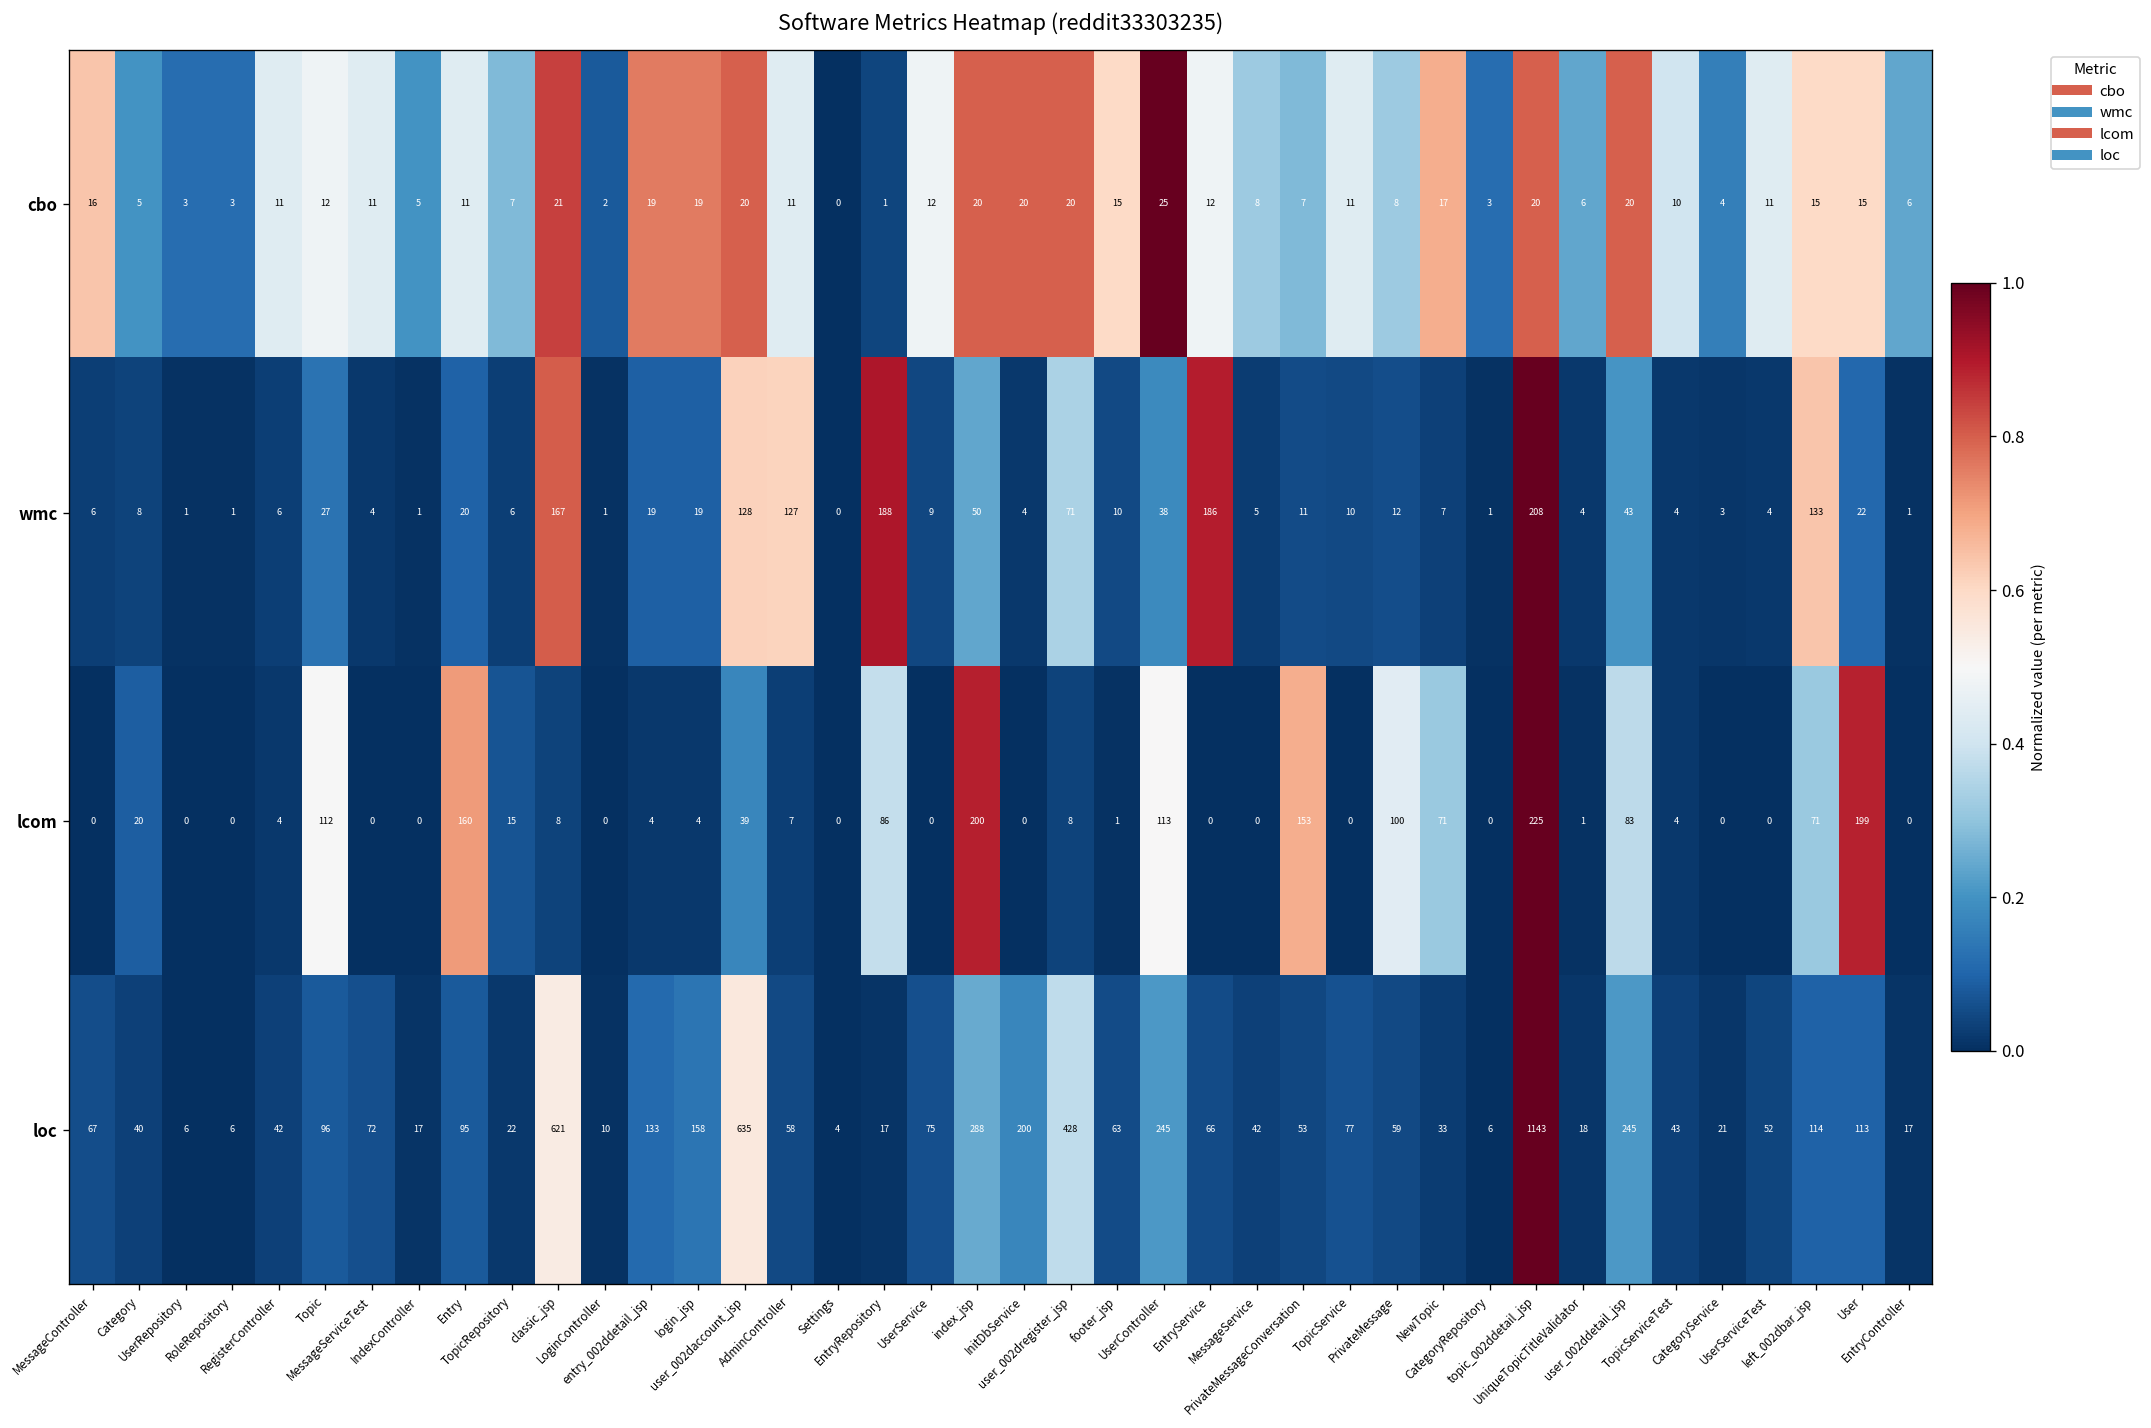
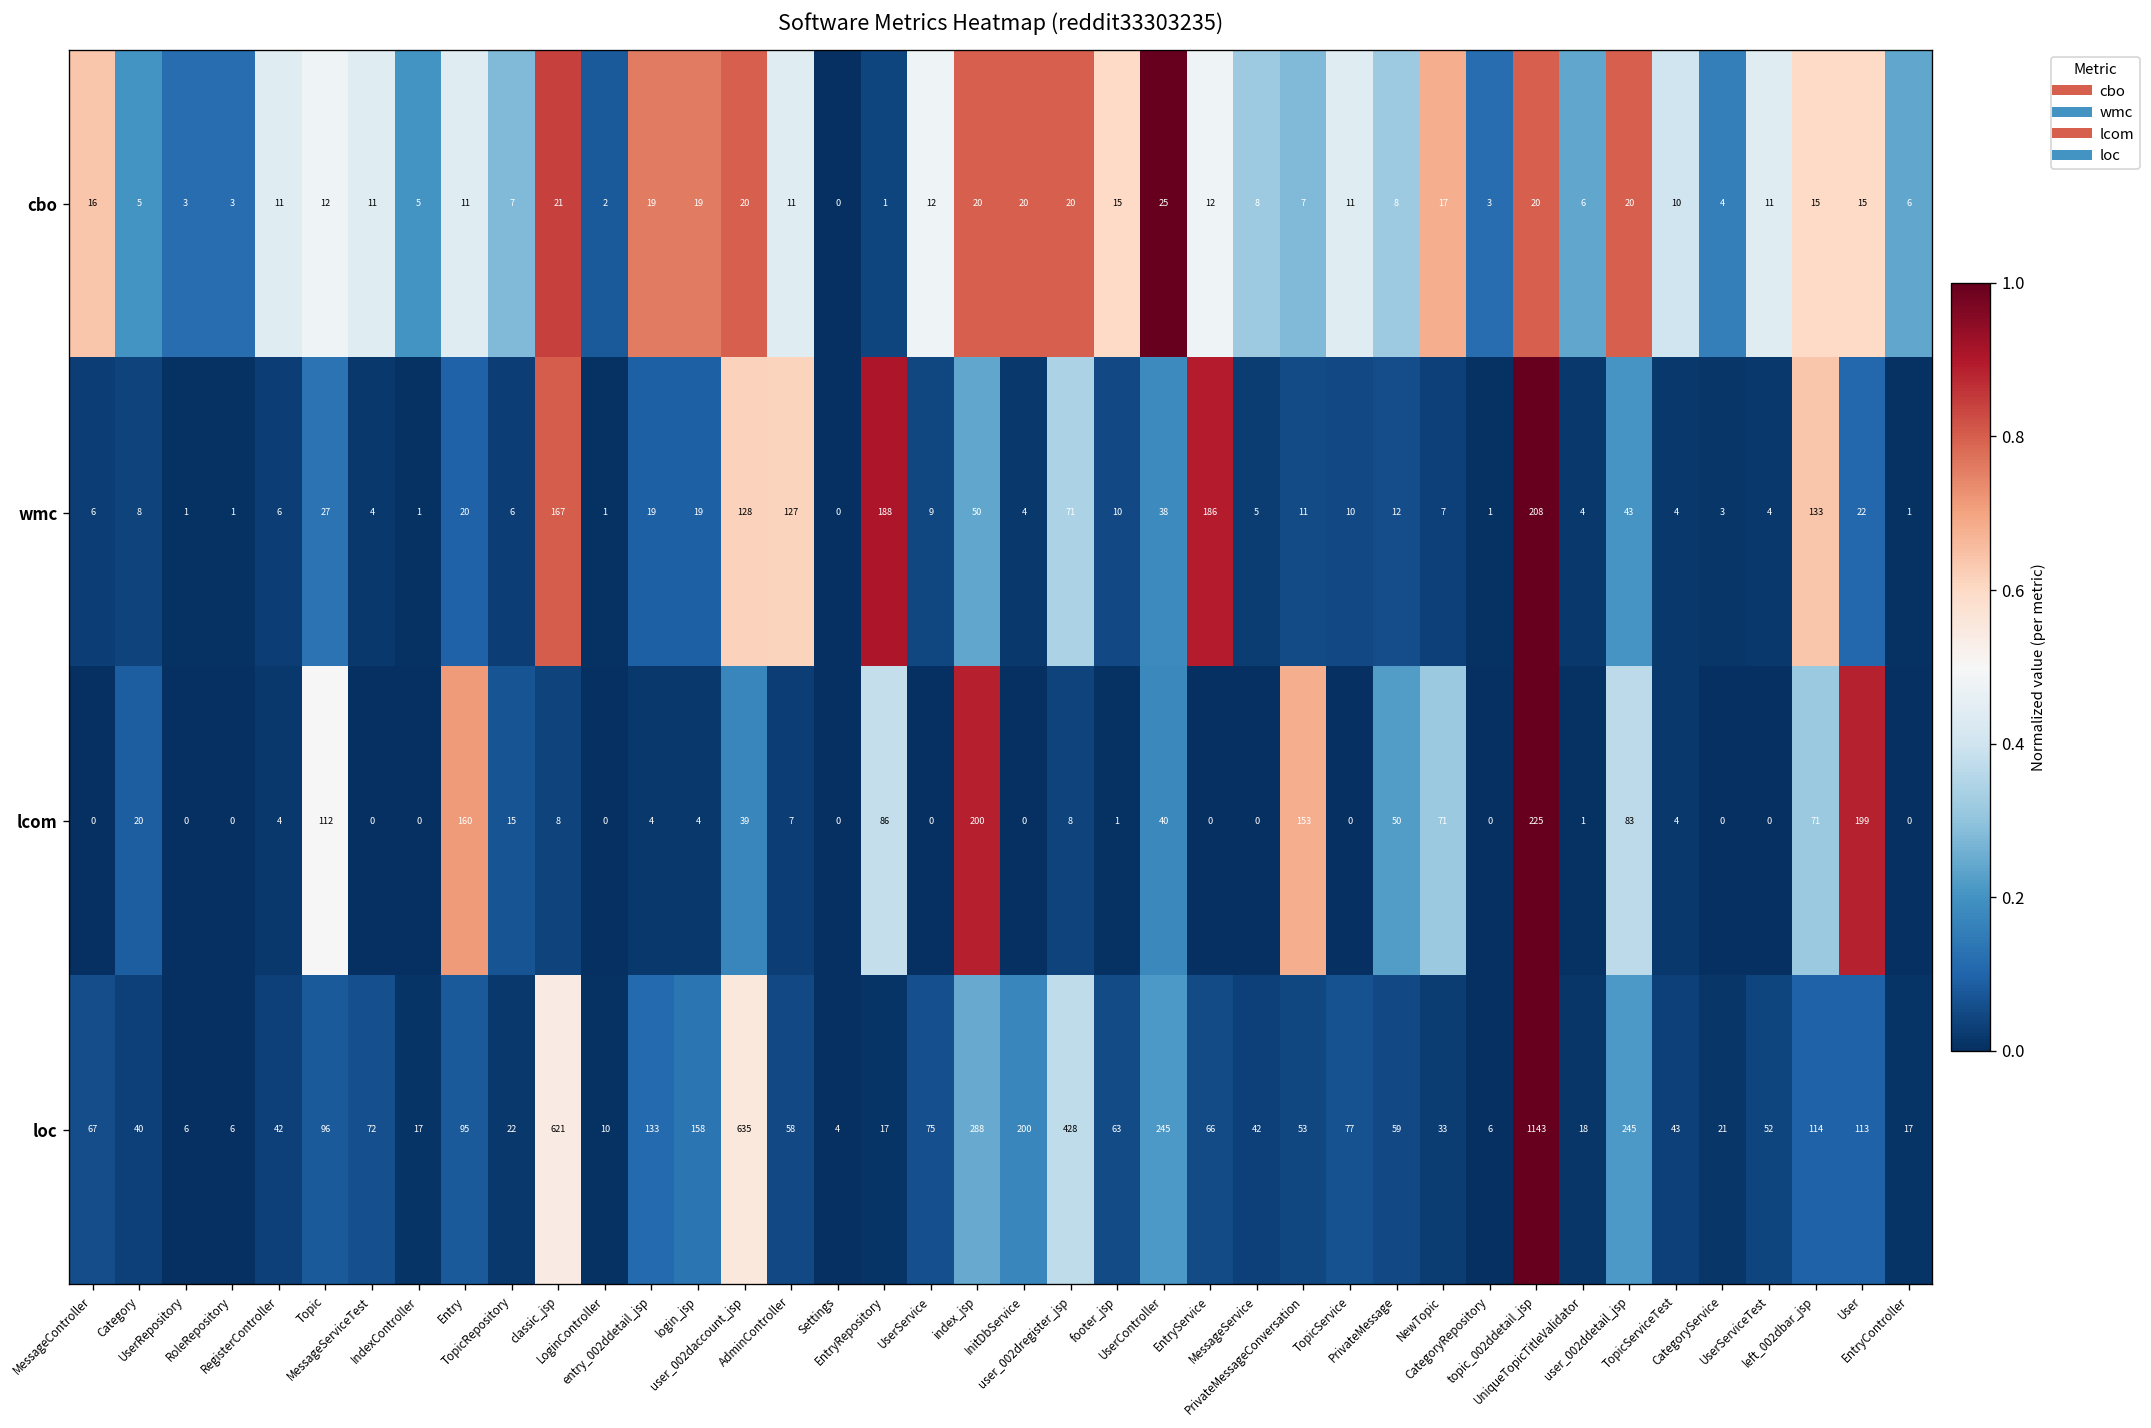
lcom, UserController: 113 -> 40
lcom, PrivateMessage: 100 -> 50
